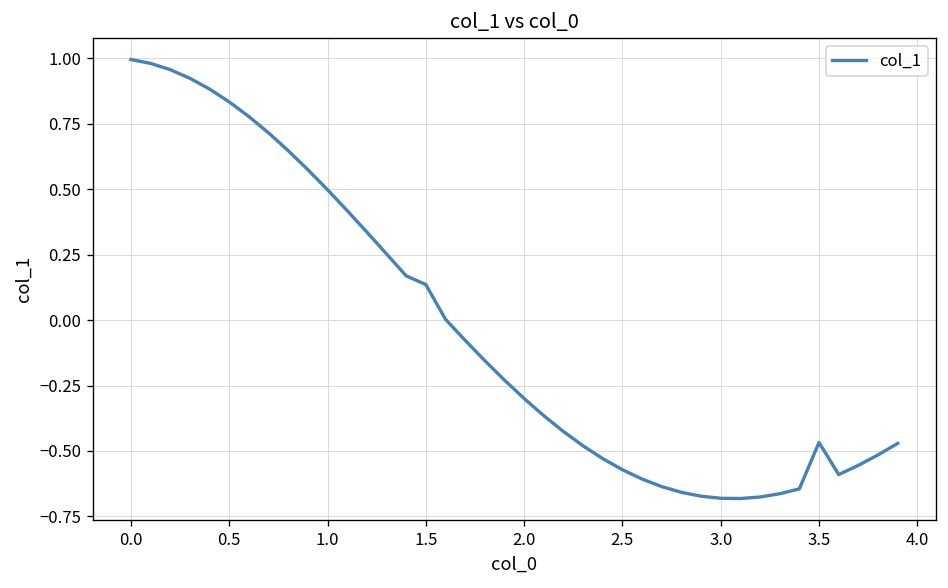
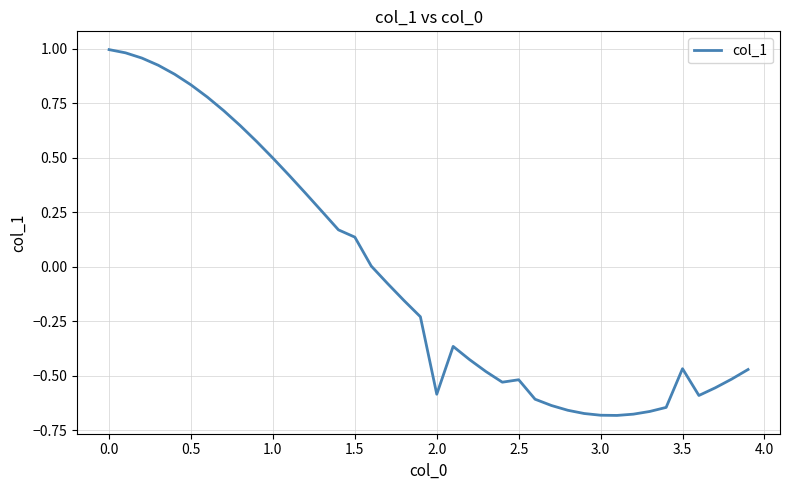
2.0: -0.30 -> -0.58
2.5: -0.57 -> -0.52
